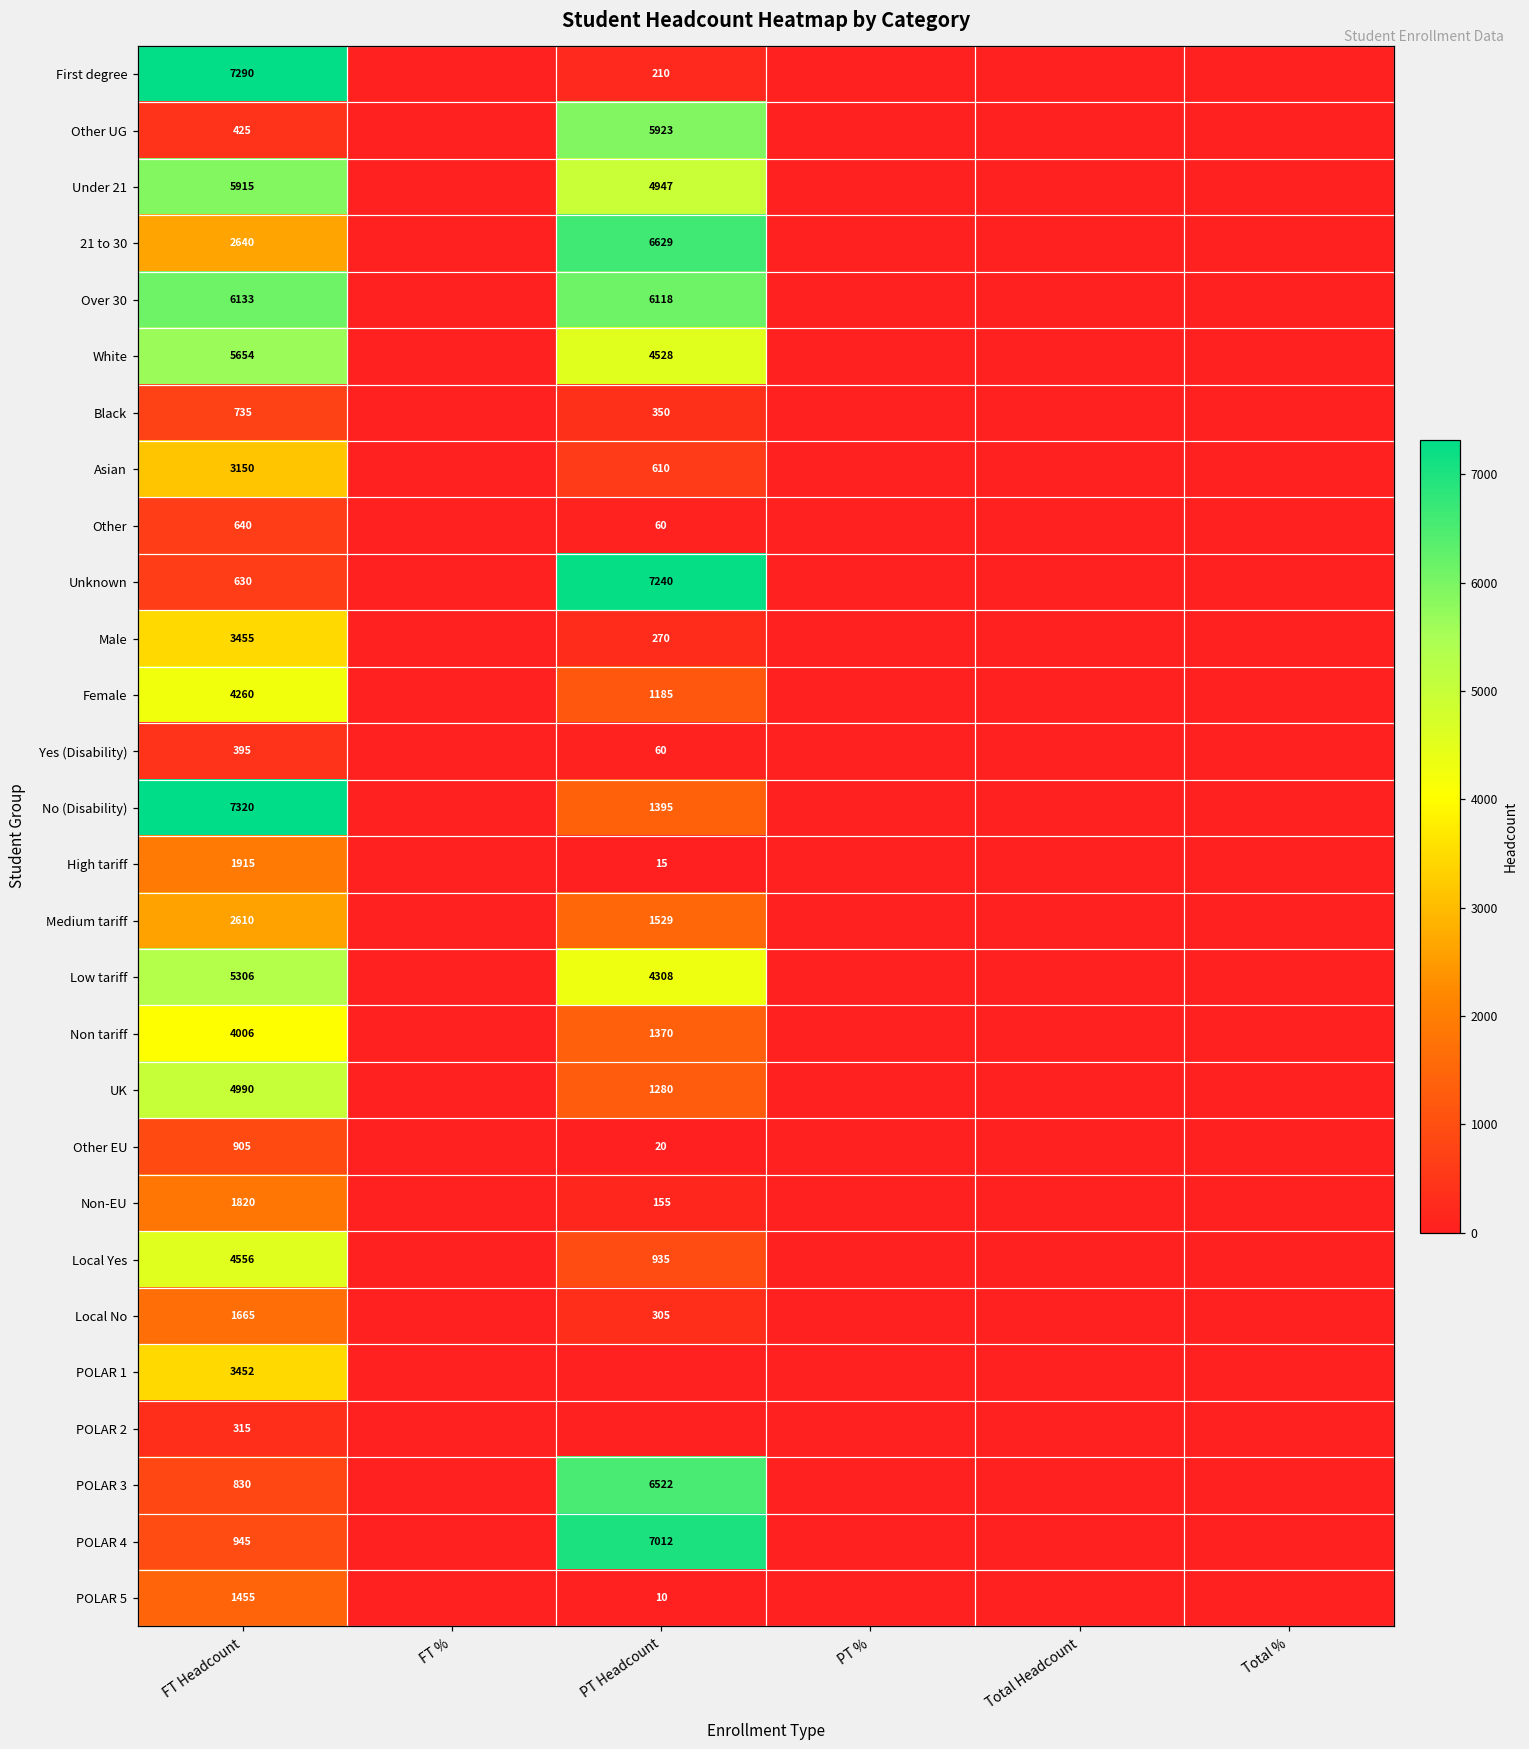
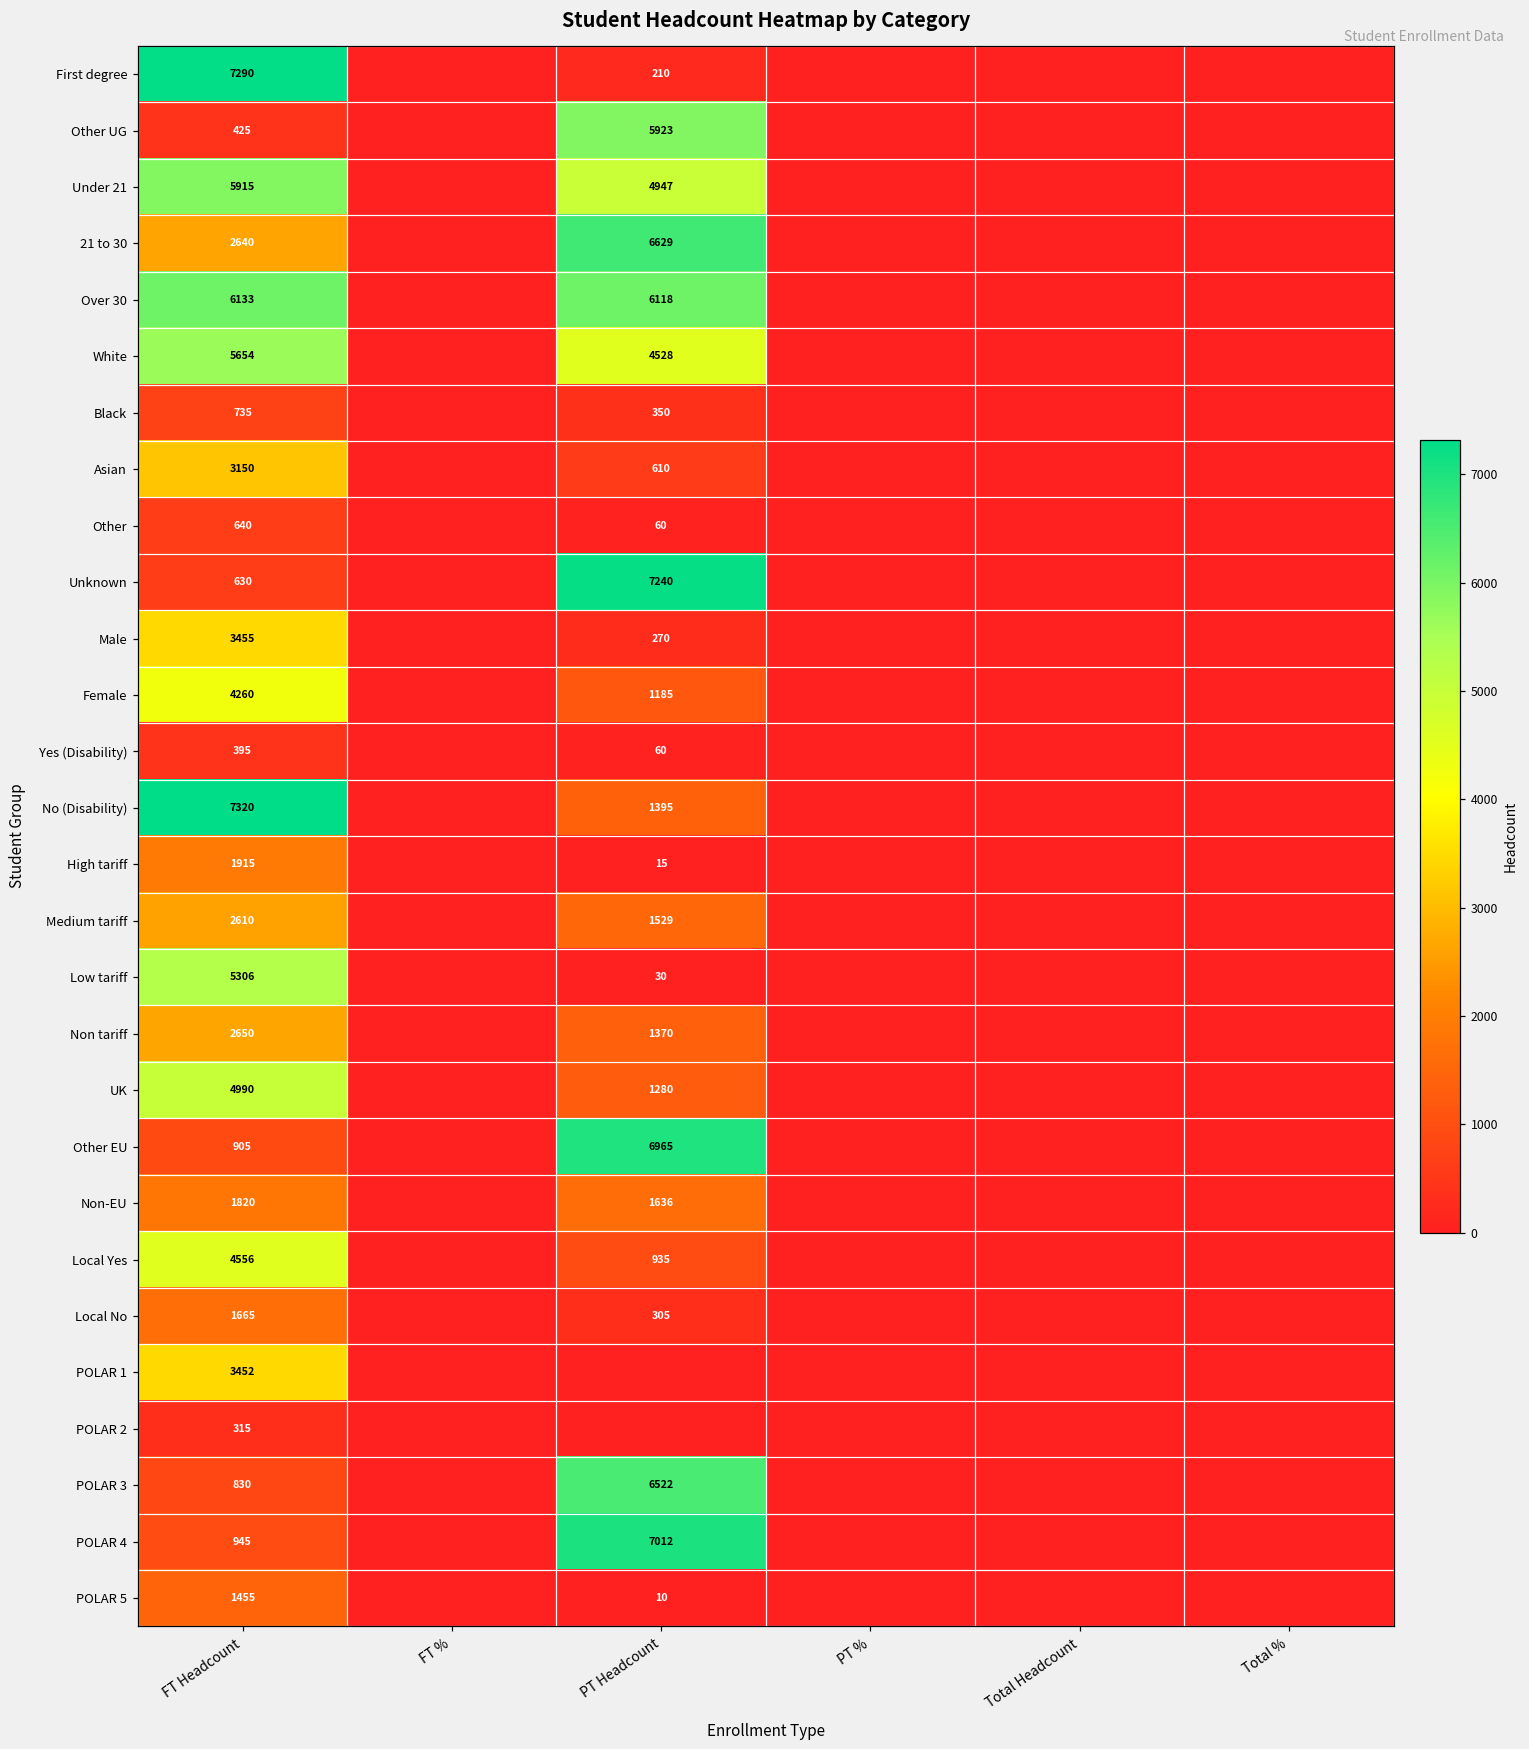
Low tariff, PT Headcount: 4308 -> 30
Non tariff, FT Headcount: 4006 -> 2650
Other EU, PT Headcount: 20 -> 6965
Non-EU, PT Headcount: 155 -> 1636
